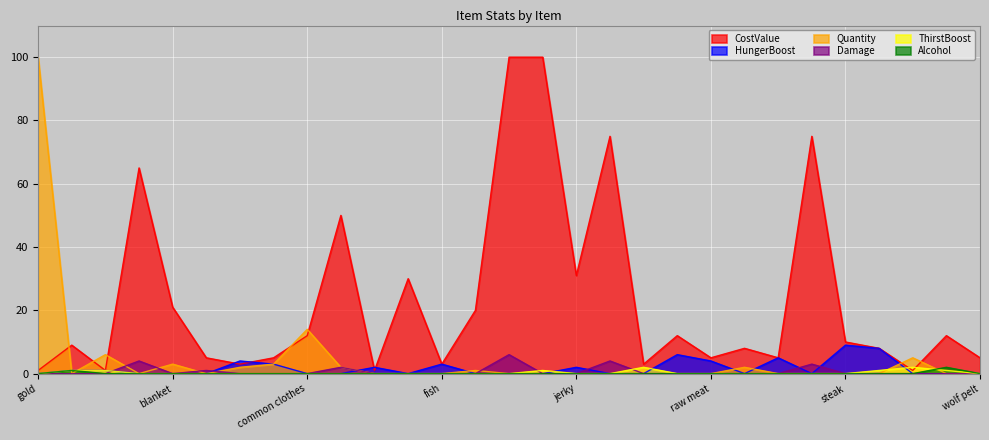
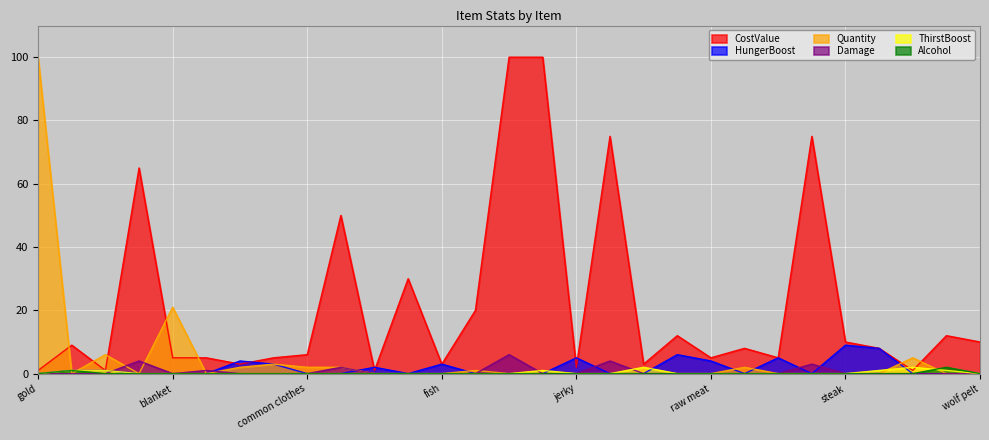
CostValue, blanket: 21 -> 5
Quantity, blanket: 3 -> 21
CostValue, common clothes: 12 -> 6
Quantity, common clothes: 14 -> 2
CostValue, jerky: 31 -> 2
HungerBoost, jerky: 2 -> 5
CostValue, wolf pelt: 5 -> 10
